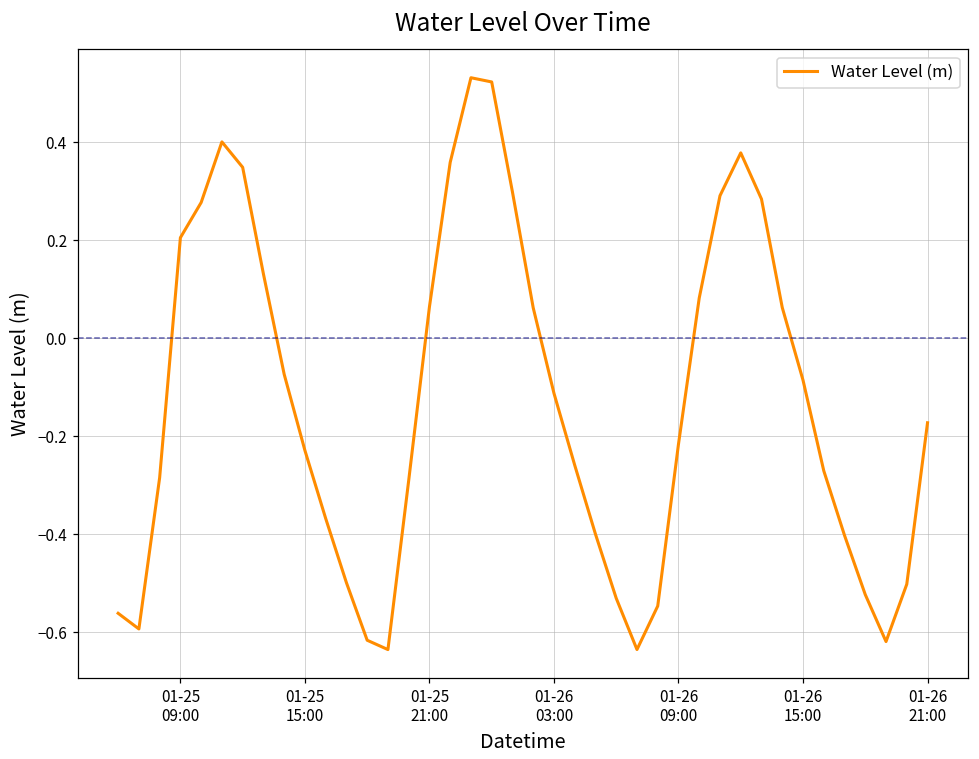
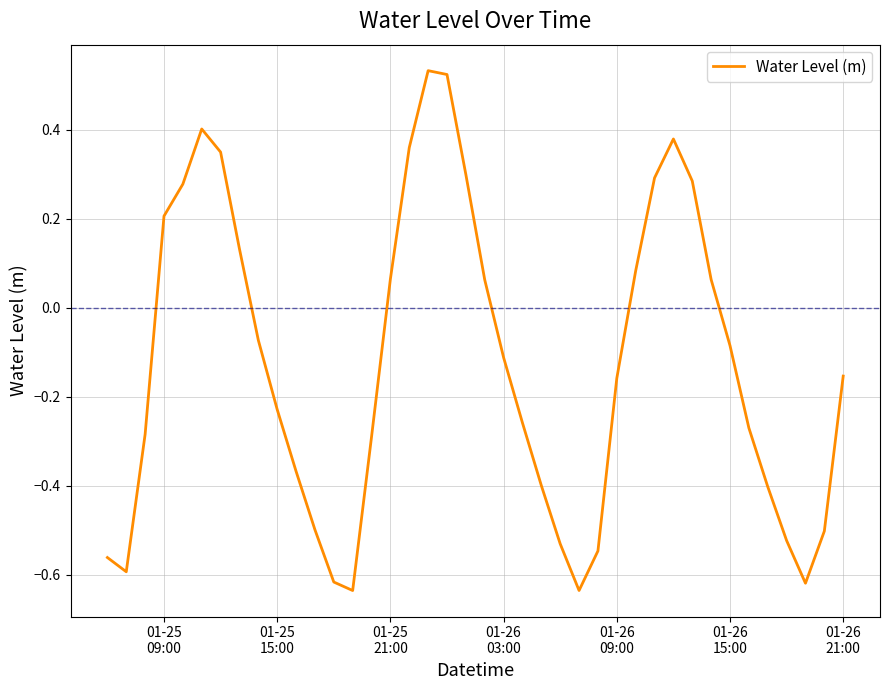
01-26 09:00: -0.22 -> -0.16
01-26 21:00: -0.17 -> -0.15
